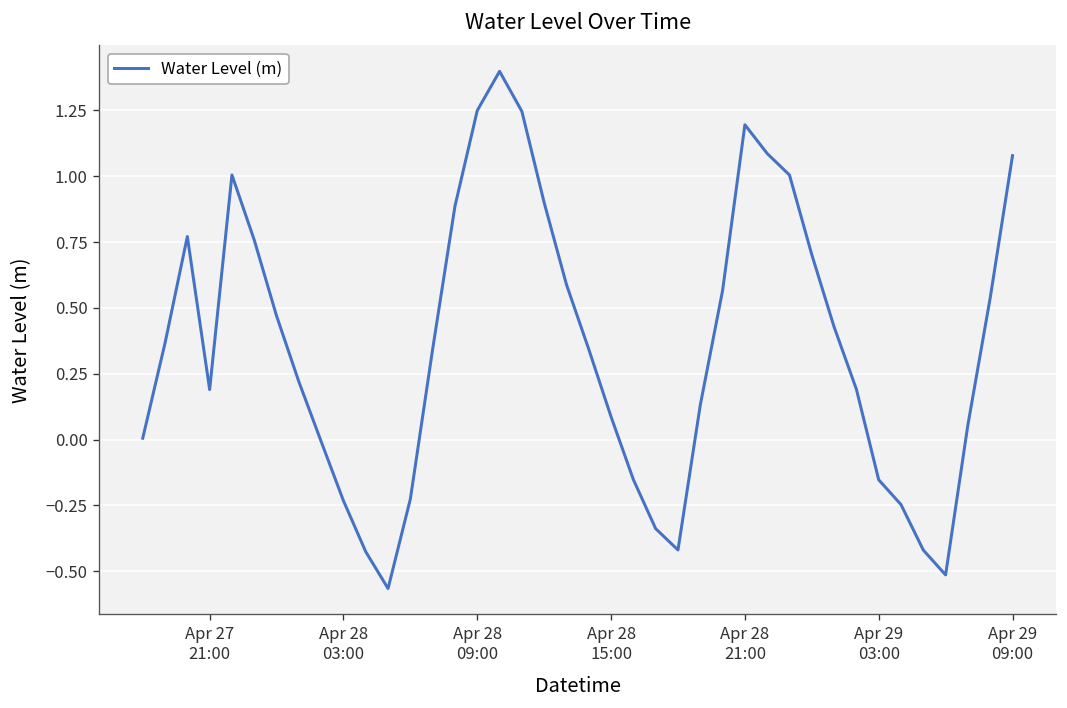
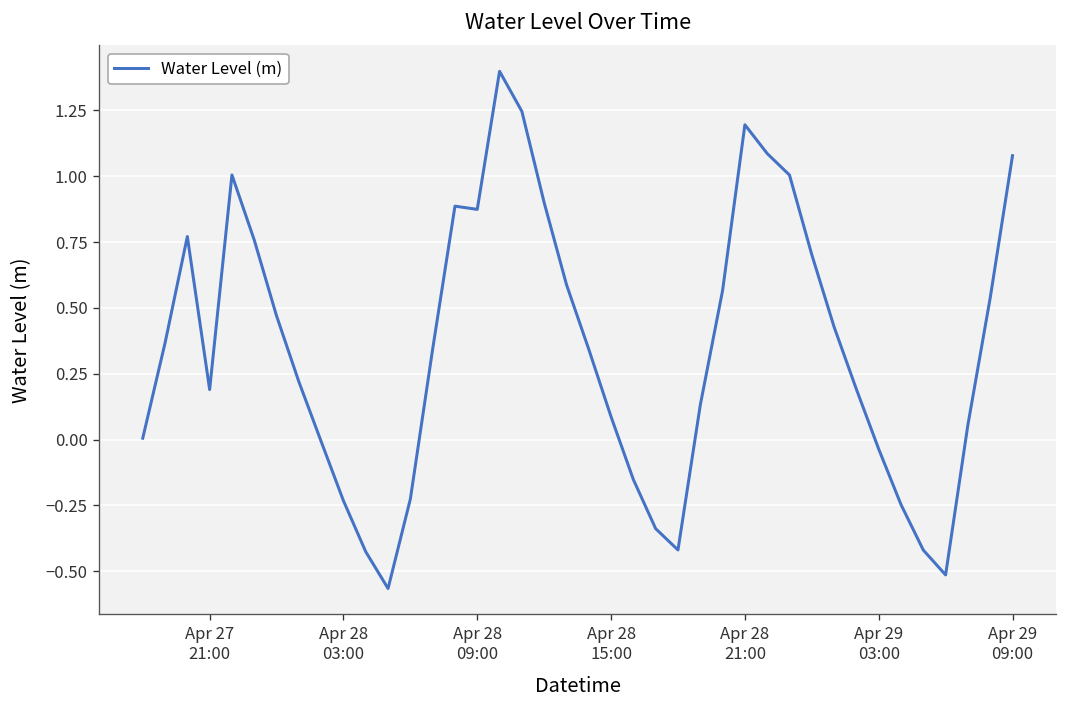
Apr 28 09:00: 1.25 -> 0.87
Apr 29 03:00: -0.15 -> -0.04
